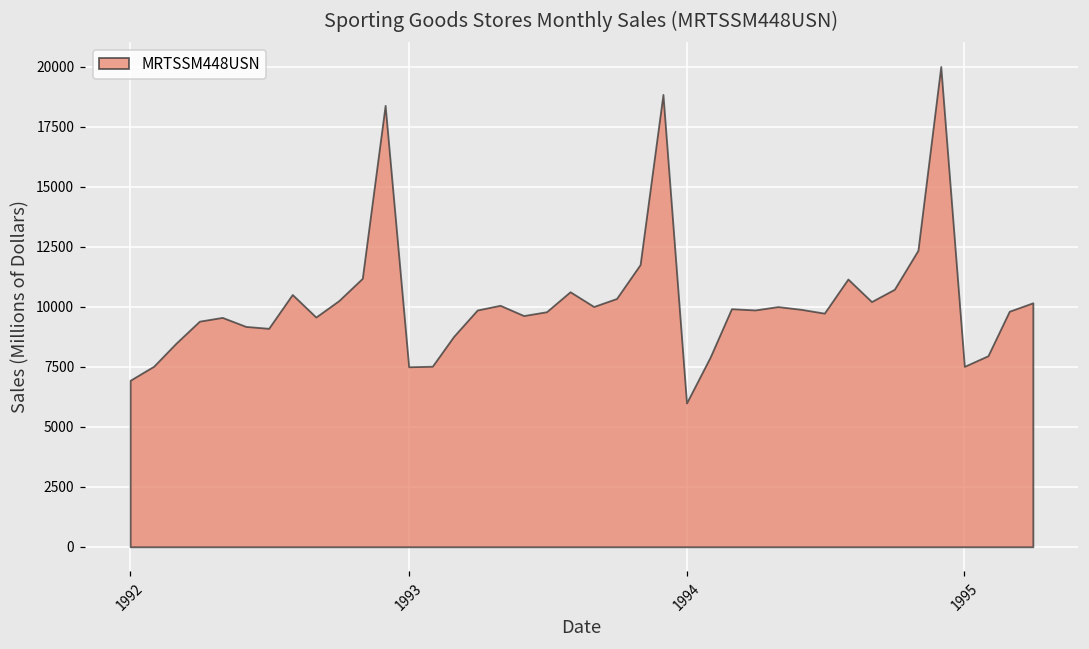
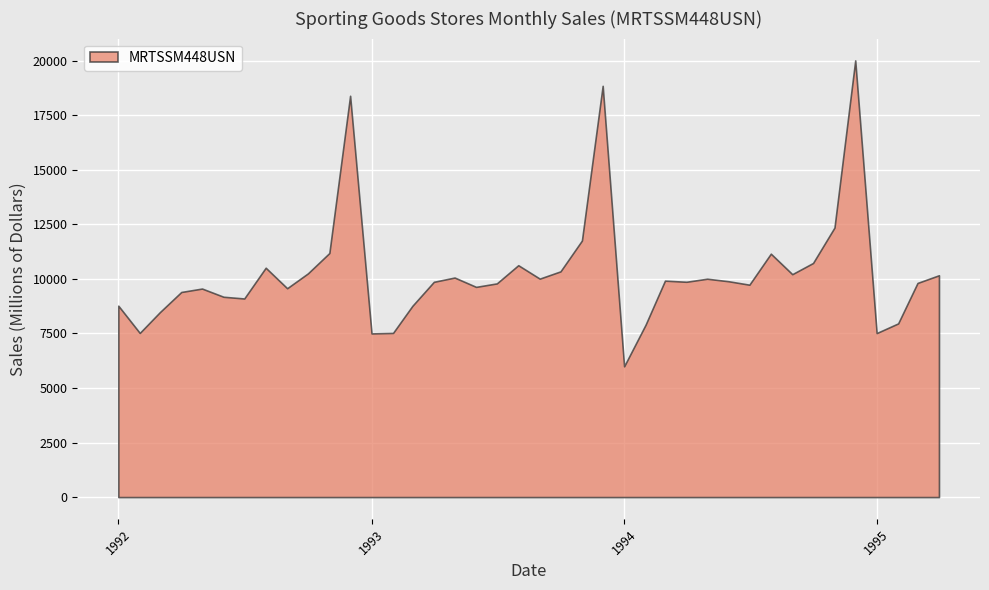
1992: 6900 -> 8800
